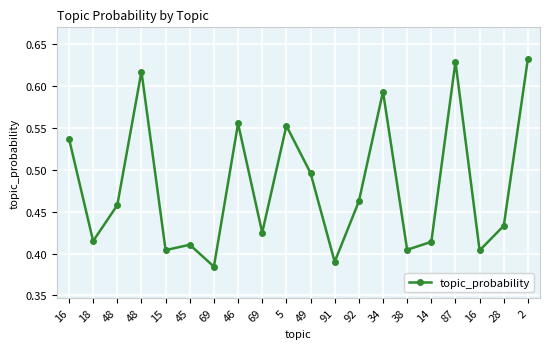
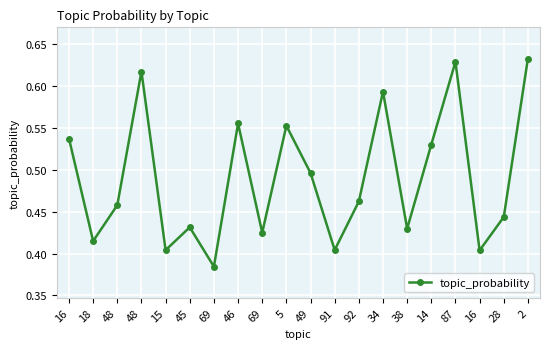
45: 0.41 -> 0.43
91: 0.39 -> 0.40
38: 0.40 -> 0.43
14: 0.41 -> 0.53
28: 0.43 -> 0.44
